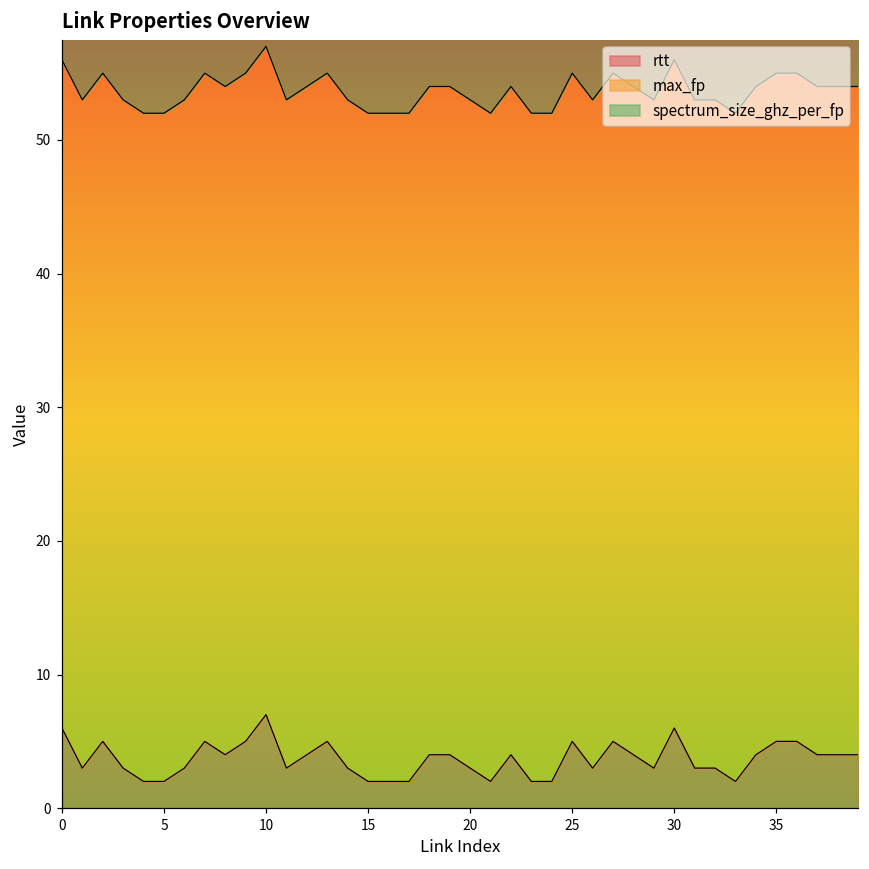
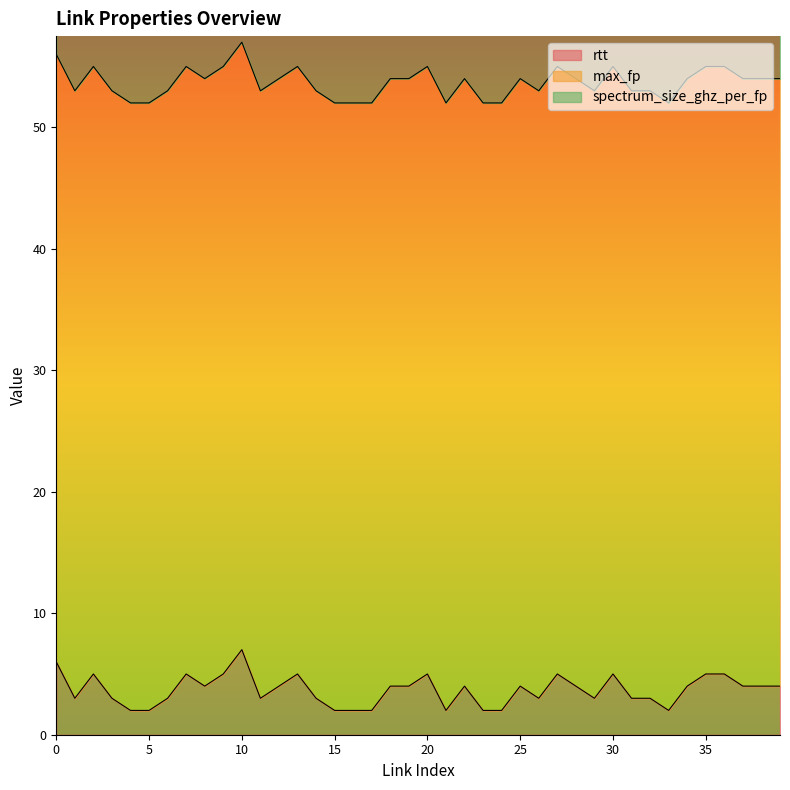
rtt, 20: 3 -> 5
rtt, 25: 5 -> 4
rtt, 30: 6 -> 5
